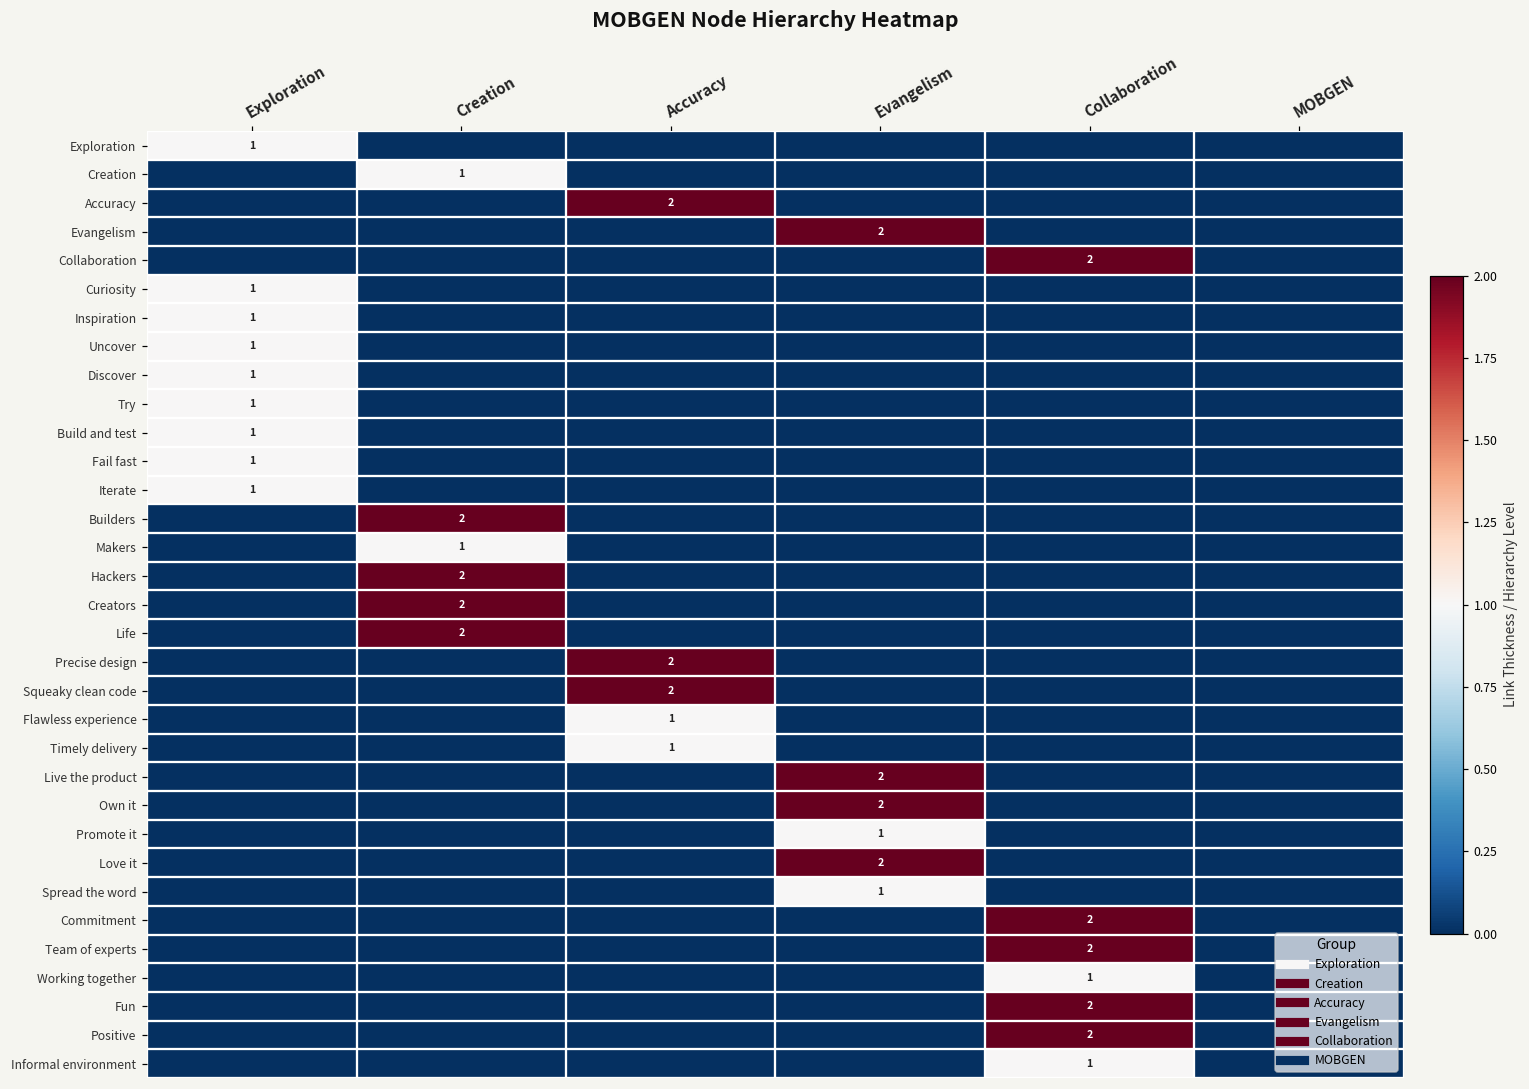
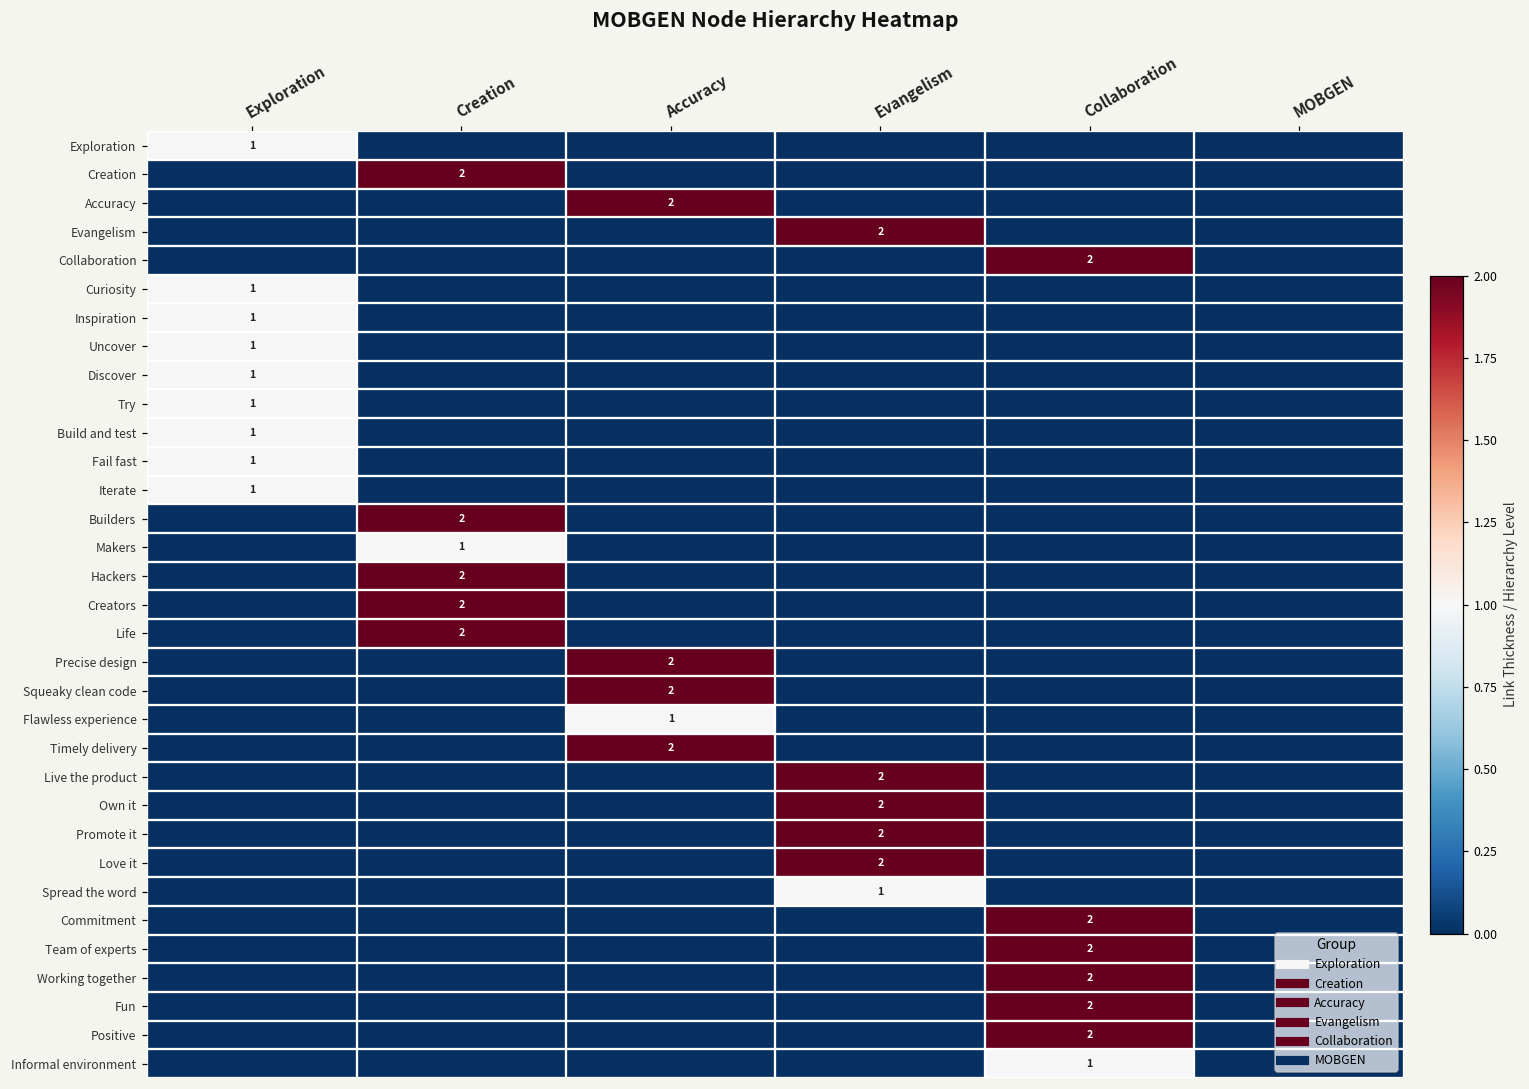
Creation, Creation: 1 -> 2
Timely delivery, Accuracy: 1 -> 2
Promote it, Evangelism: 1 -> 2
Working together, Collaboration: 1 -> 2
